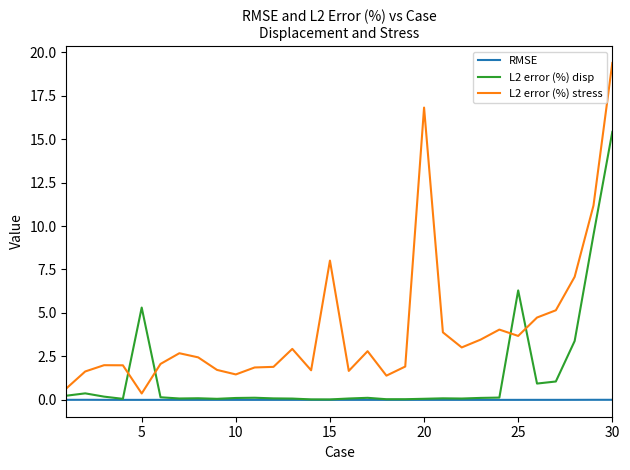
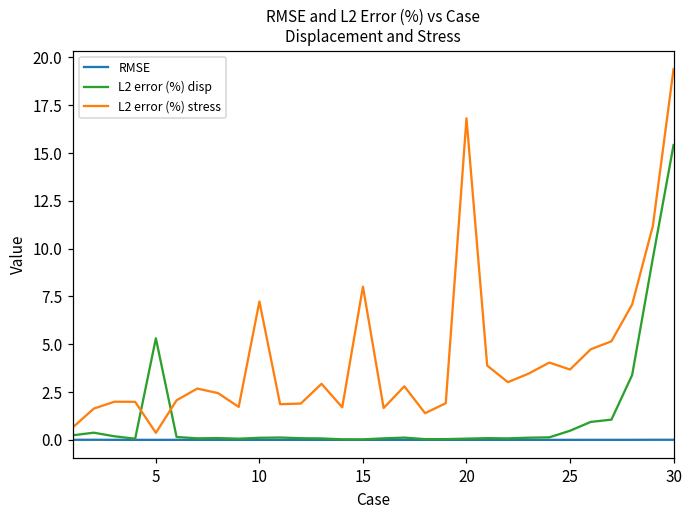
L2 error (%) stress, 10: 1.5 -> 7.2
L2 error (%) disp, 25: 6.3 -> 0.5
